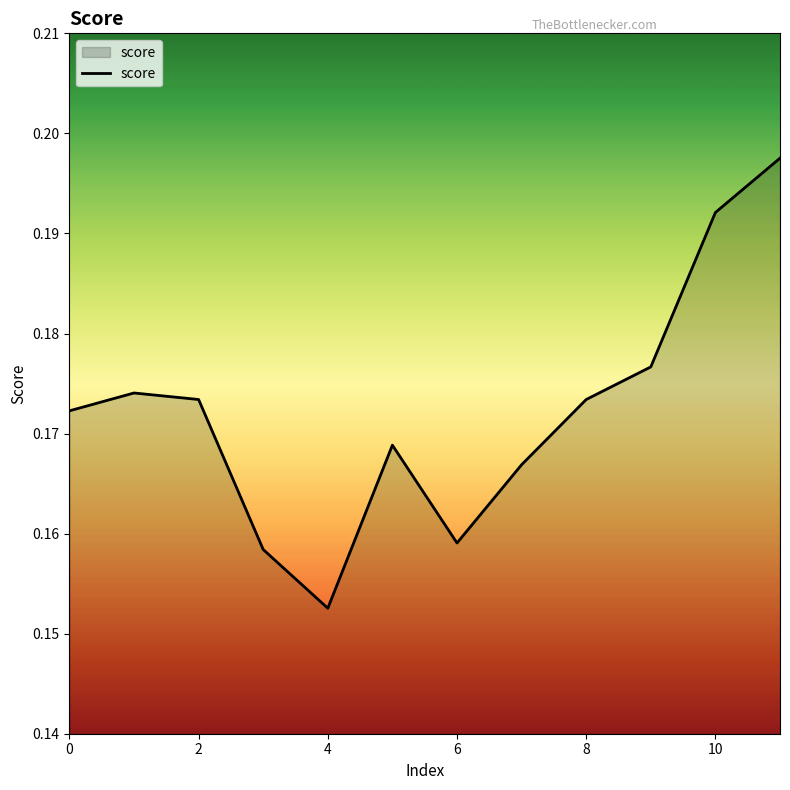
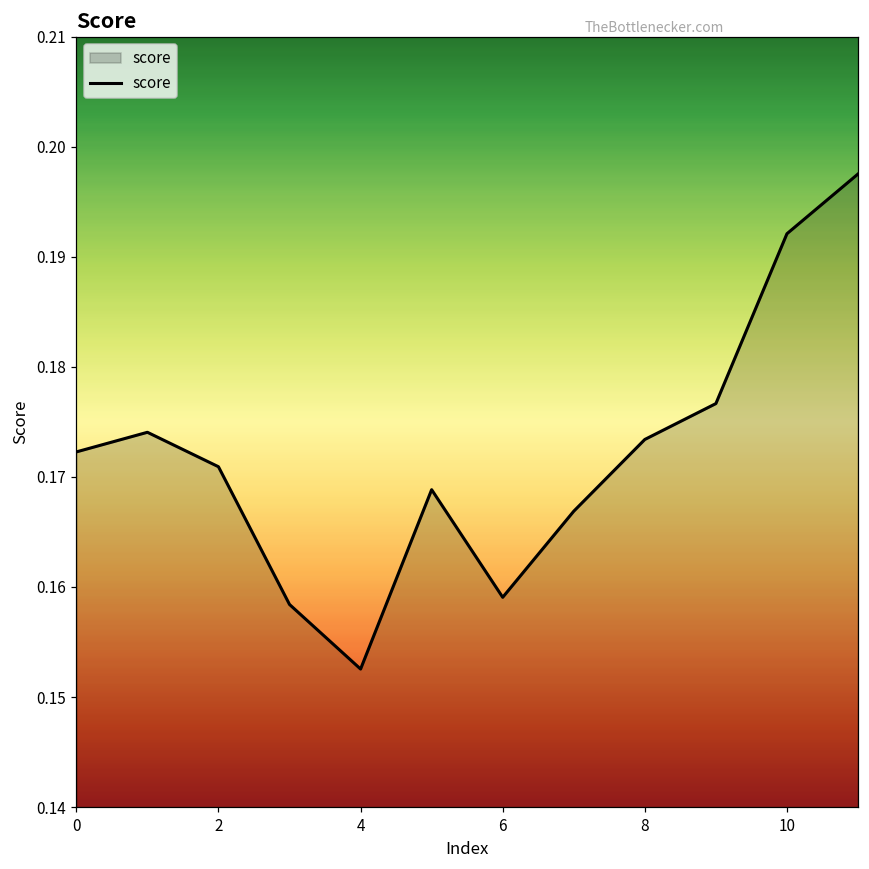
2: 0.1734 -> 0.1709
